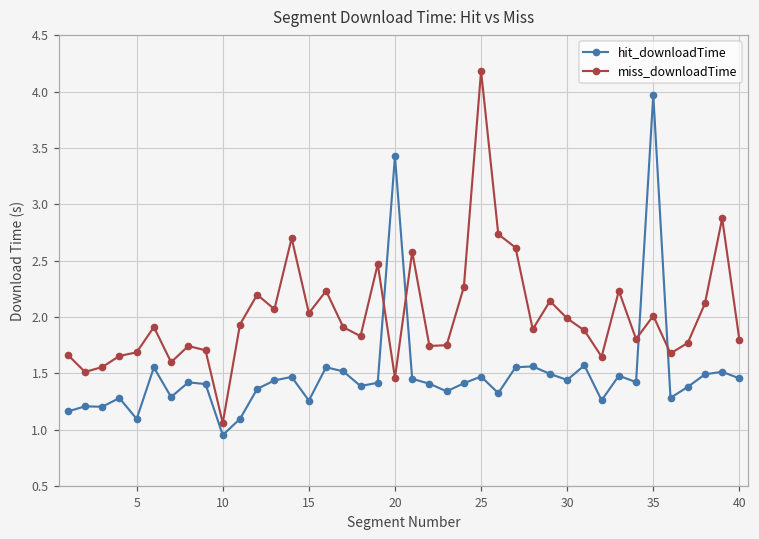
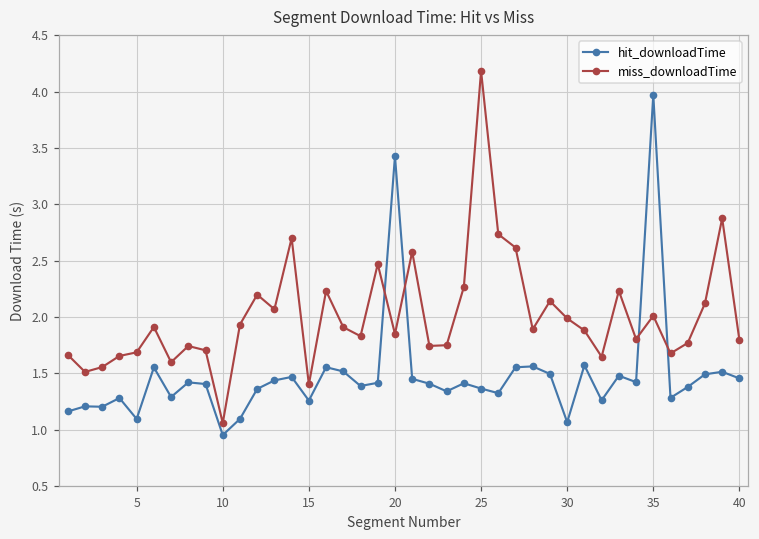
miss_downloadTime, 15: 2.03 -> 1.40
miss_downloadTime, 20: 1.46 -> 1.85
hit_downloadTime, 25: 1.47 -> 1.36
hit_downloadTime, 30: 1.44 -> 1.07
